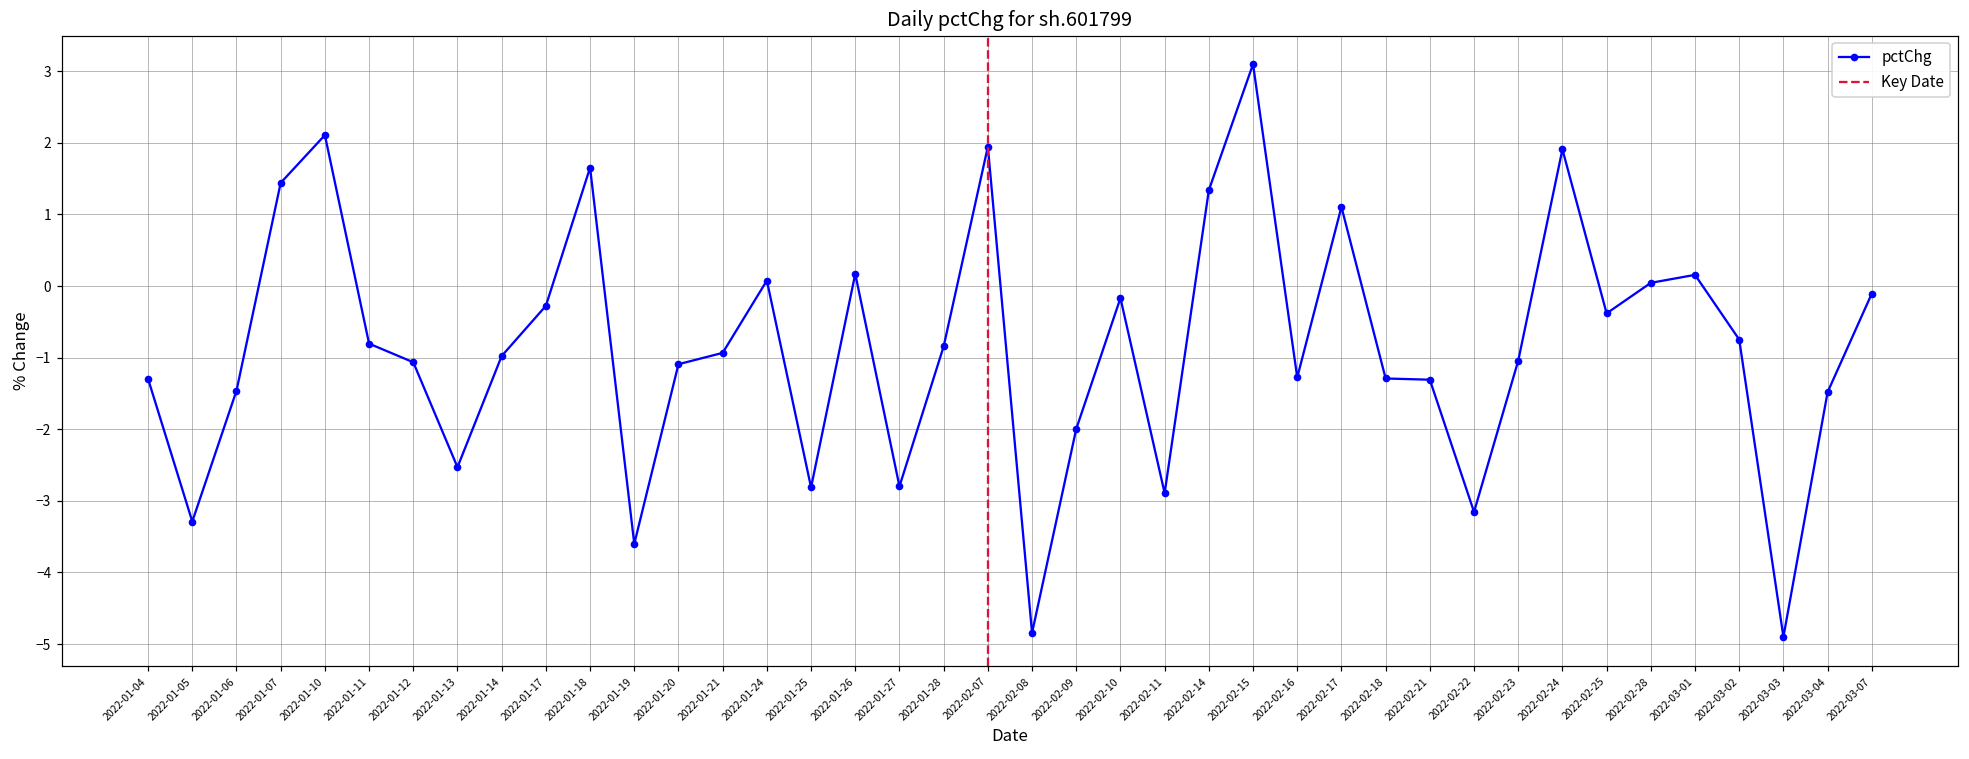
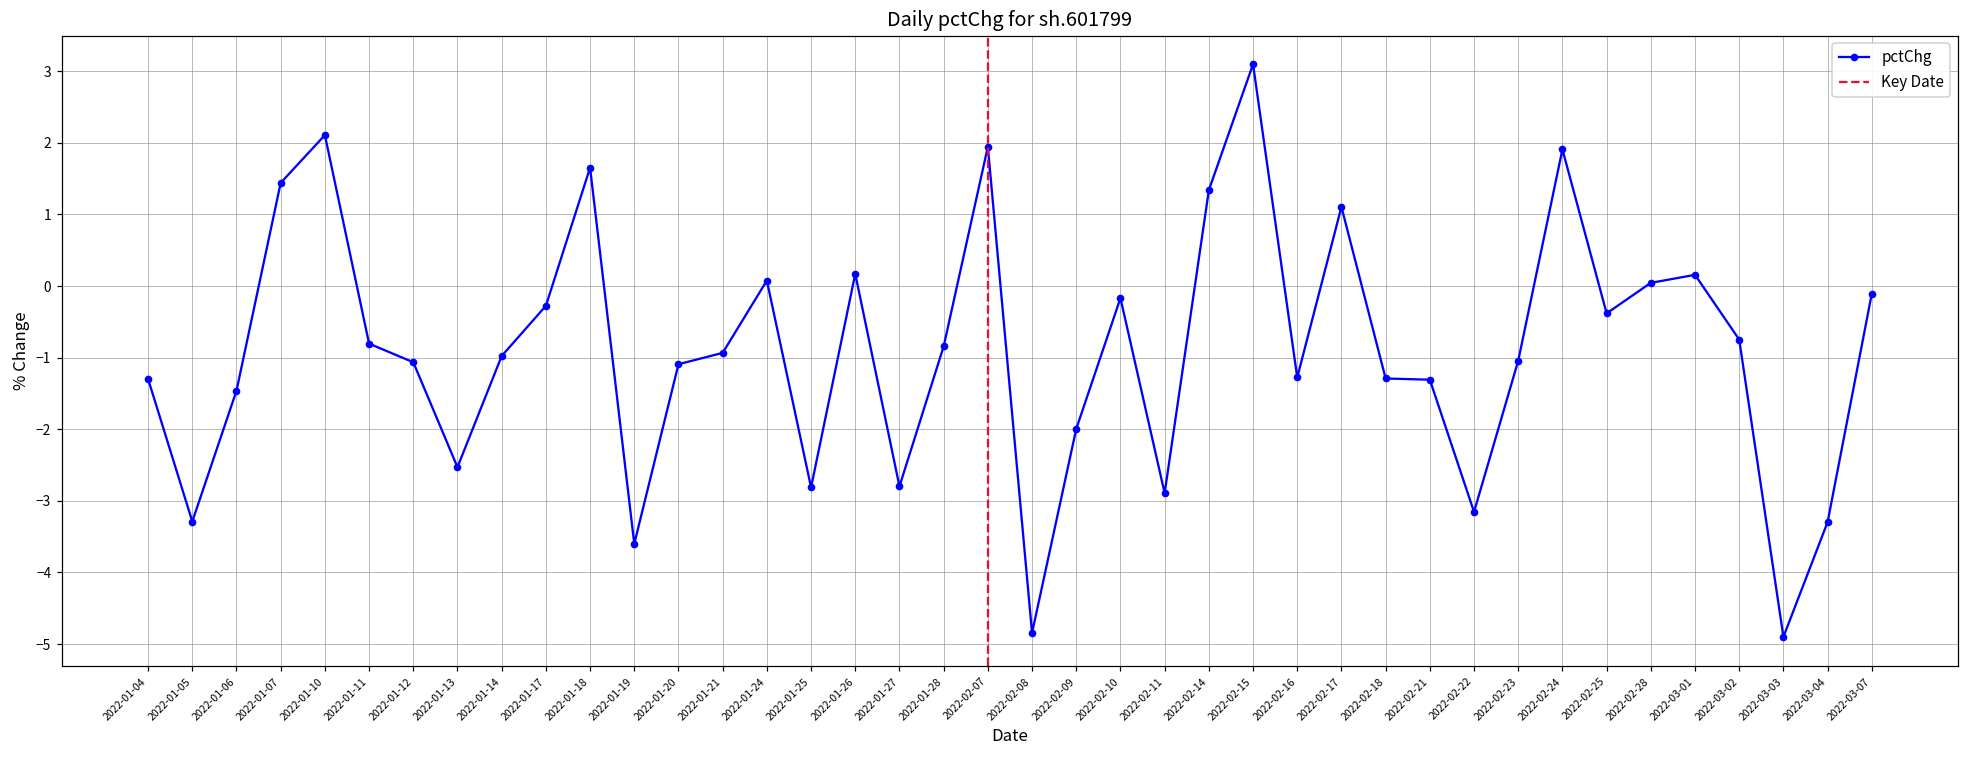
2022-03-04: -1.5 -> -3.3
